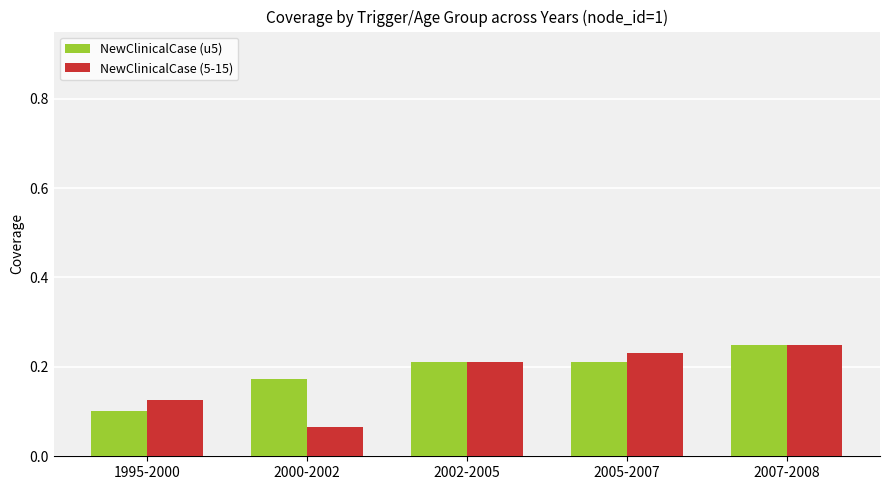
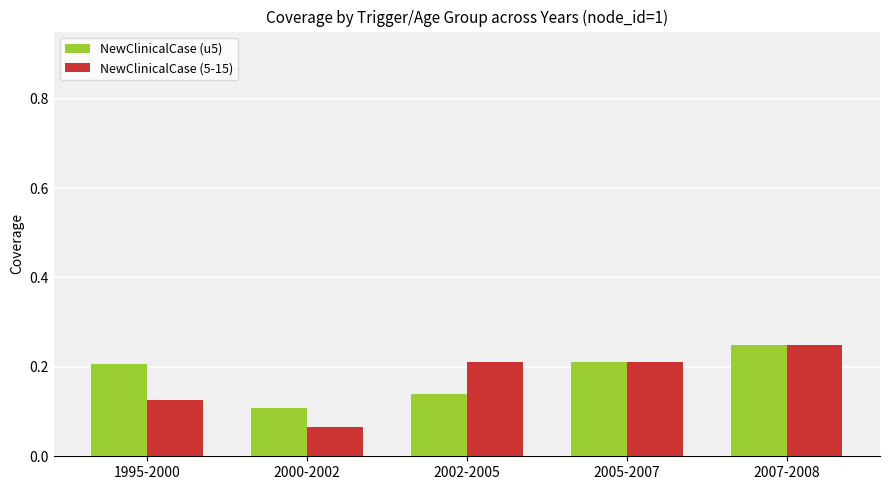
NewClinicalCase (u5), 1995-2000: 0.10 -> 0.21
NewClinicalCase (u5), 2000-2002: 0.17 -> 0.11
NewClinicalCase (u5), 2002-2005: 0.21 -> 0.14
NewClinicalCase (5-15), 2005-2007: 0.23 -> 0.21
